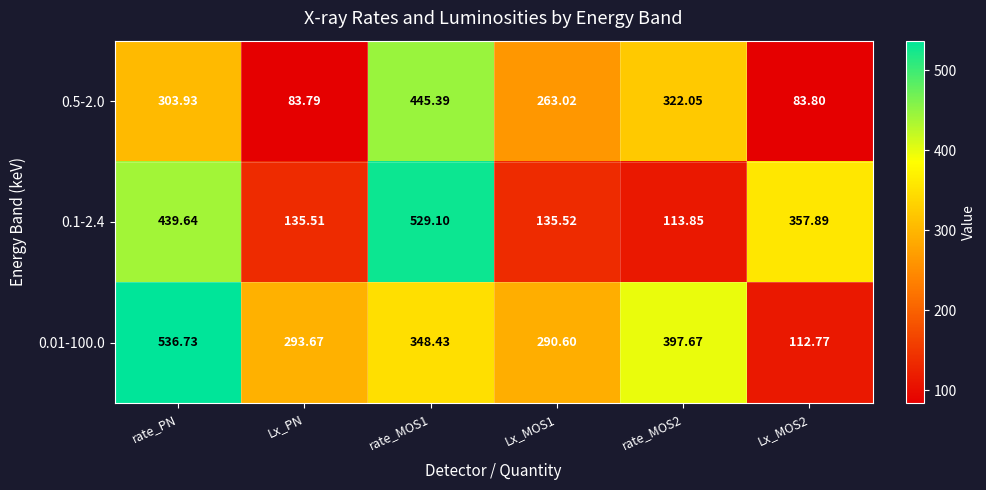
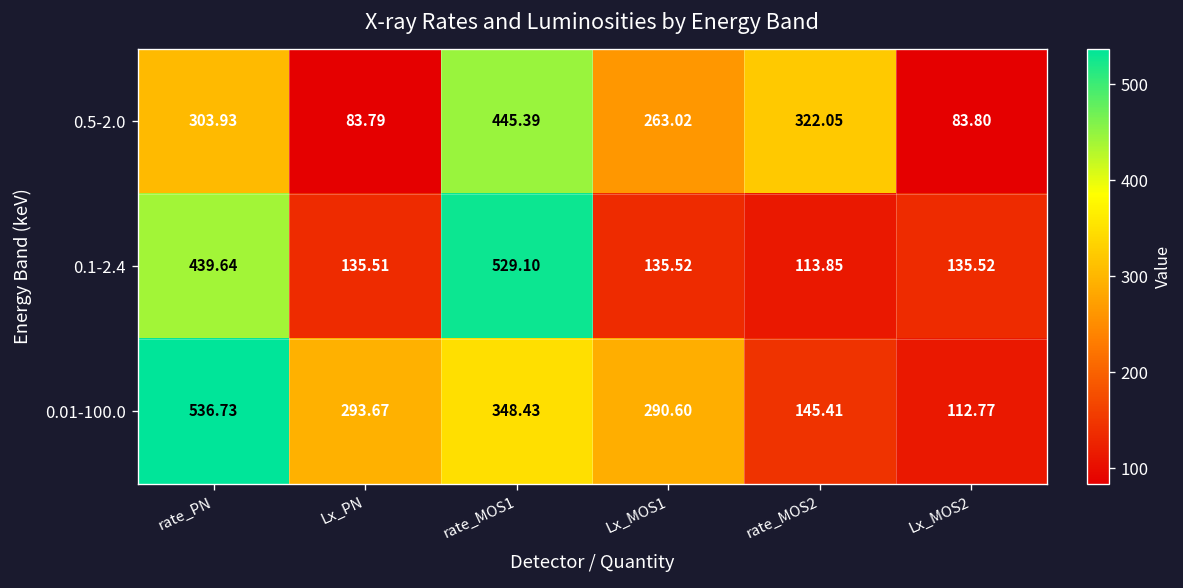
0.1-2.4, Lx_MOS2: 357.89 -> 135.52
0.01-100.0, rate_MOS2: 397.67 -> 145.41
